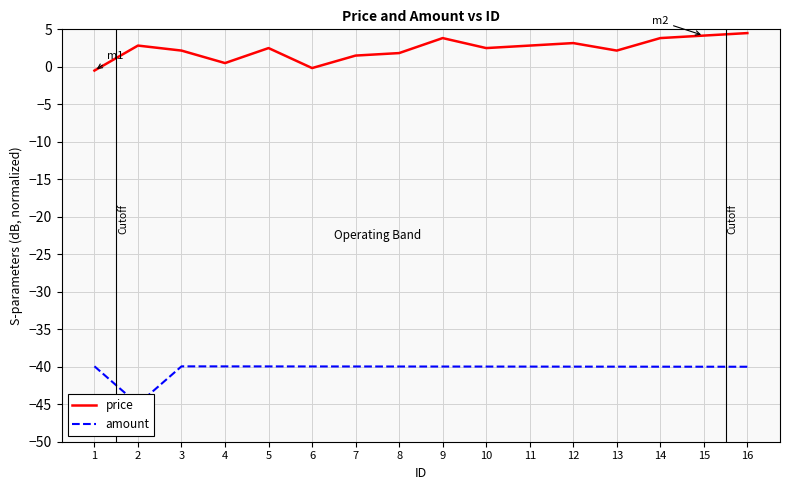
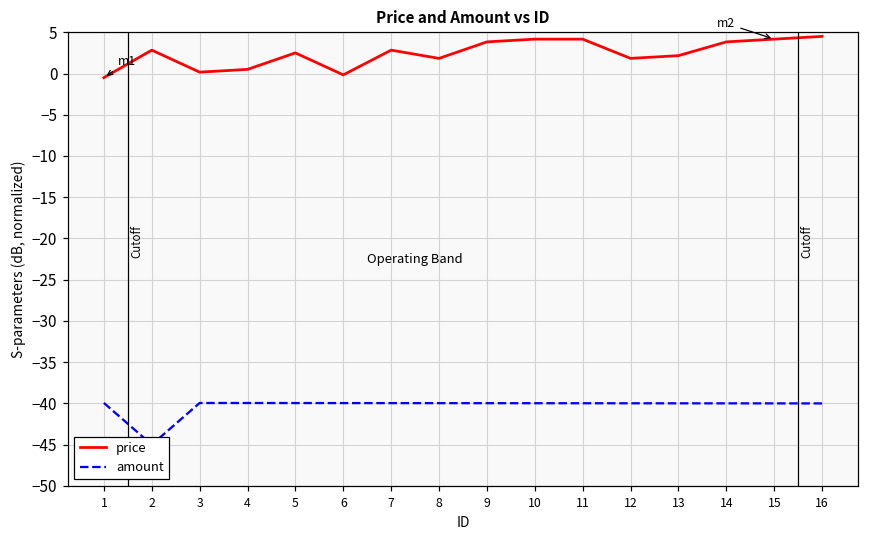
price, 3: 2 -> 0
price, 7: 1 -> 3
price, 10: 2 -> 4
price, 11: 3 -> 4
price, 12: 3 -> 2
